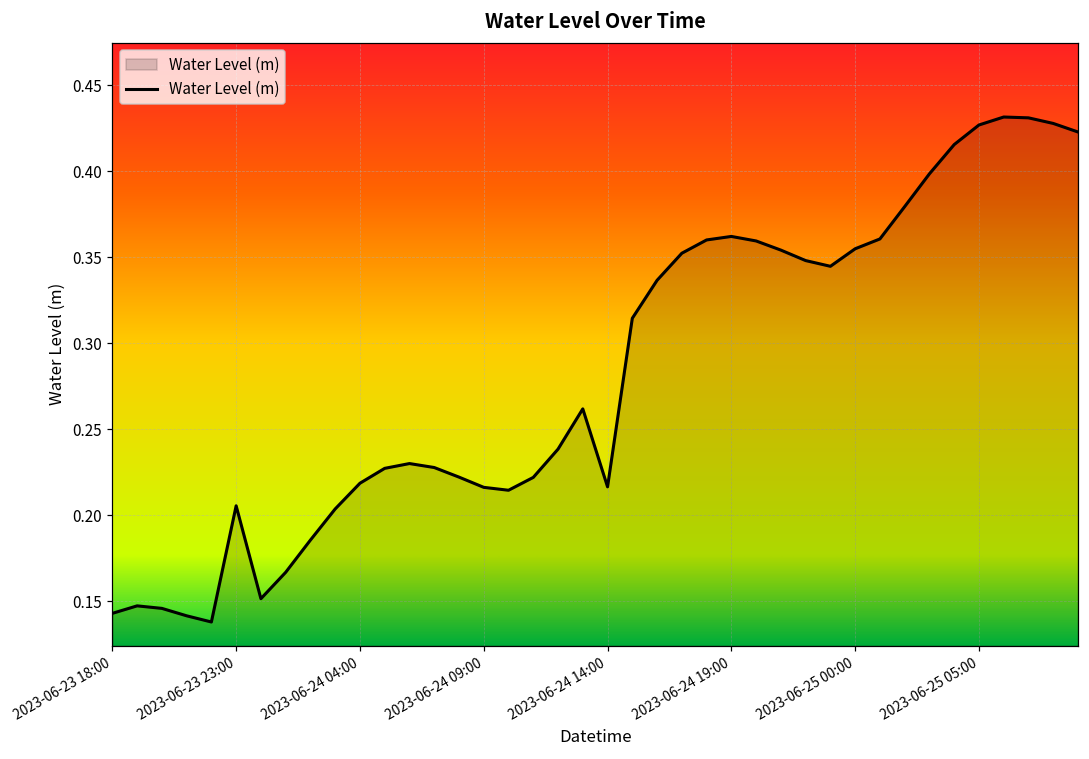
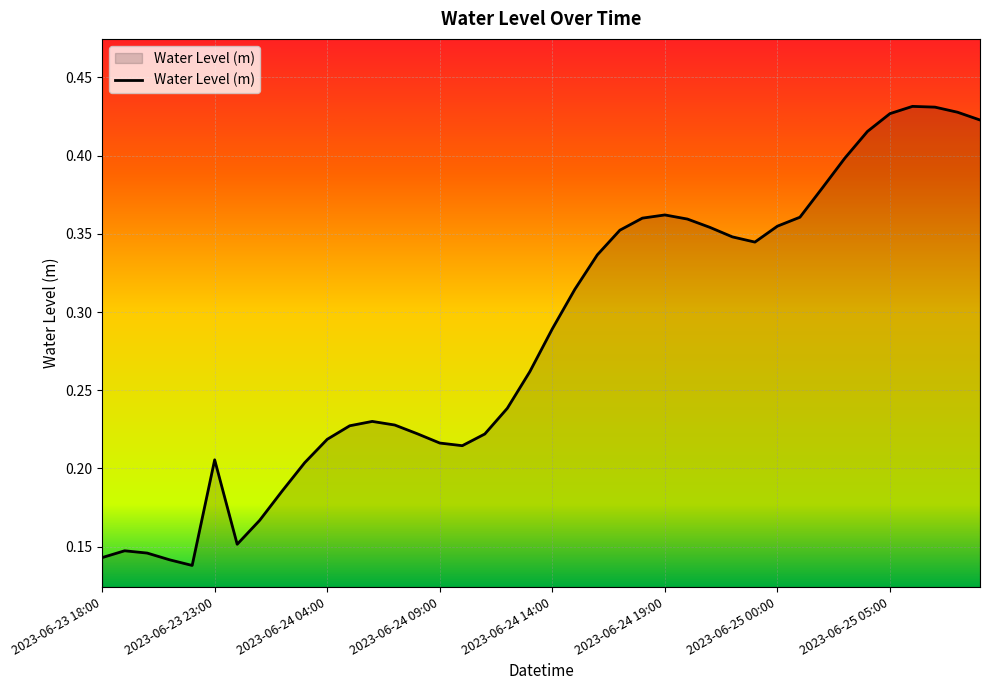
2023-06-24 14:00: 0.217 -> 0.289
